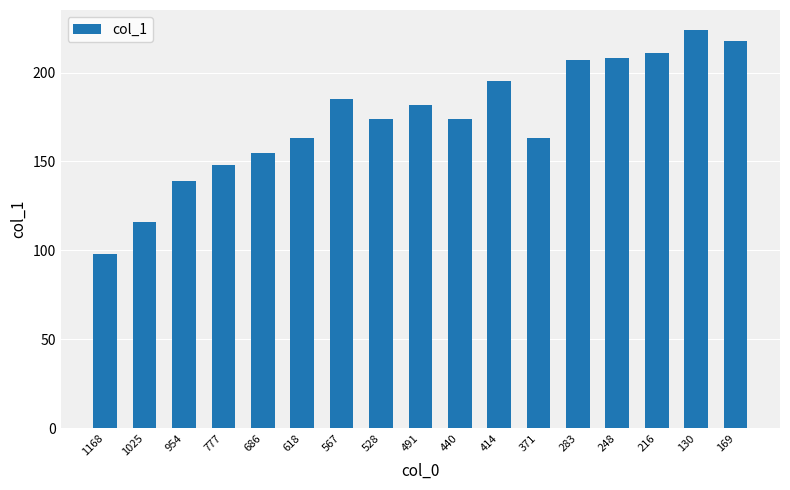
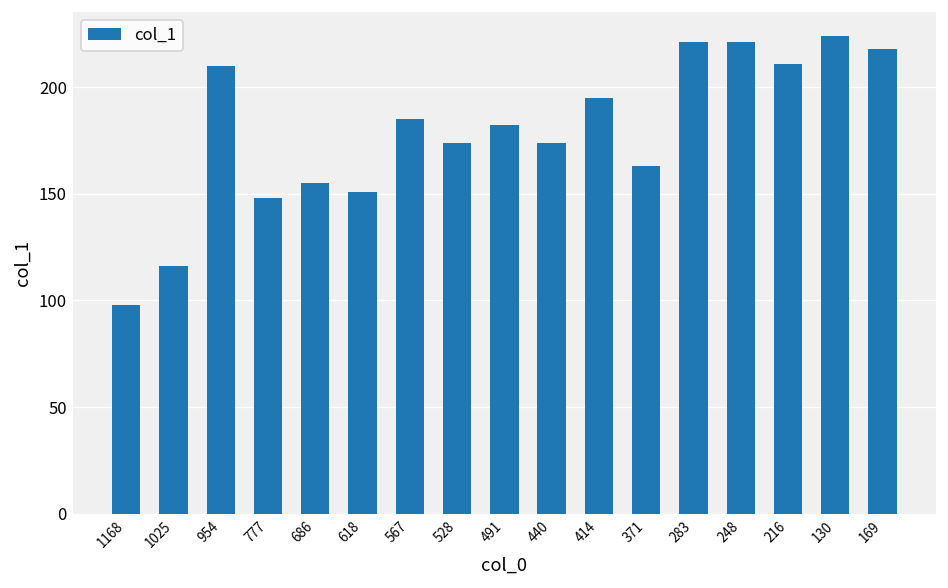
954: 139 -> 210
618: 163 -> 151
283: 207 -> 221
248: 208 -> 221
